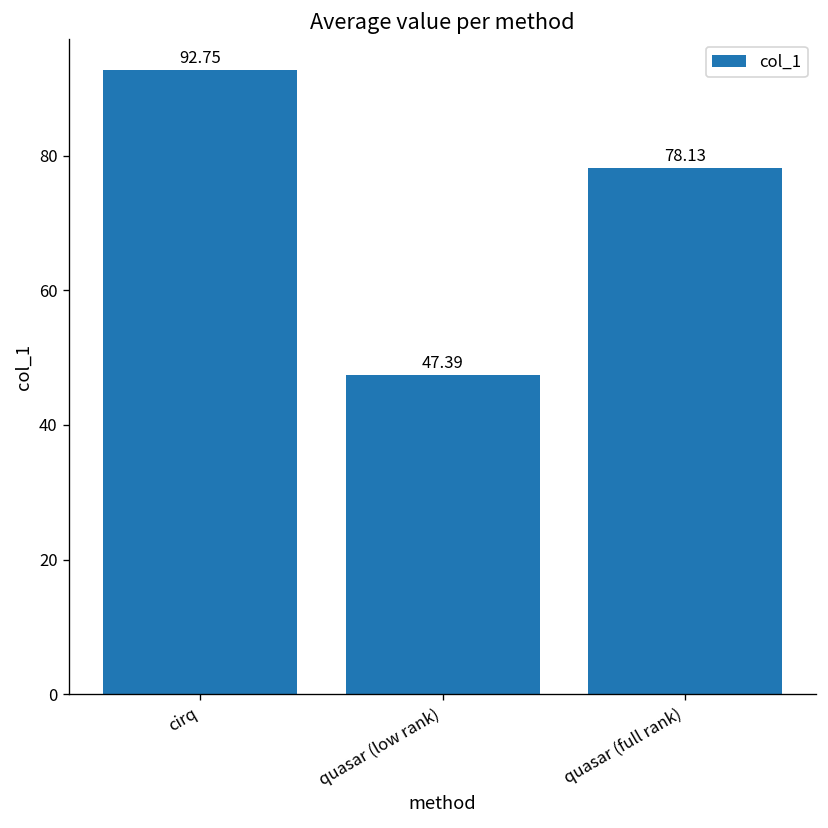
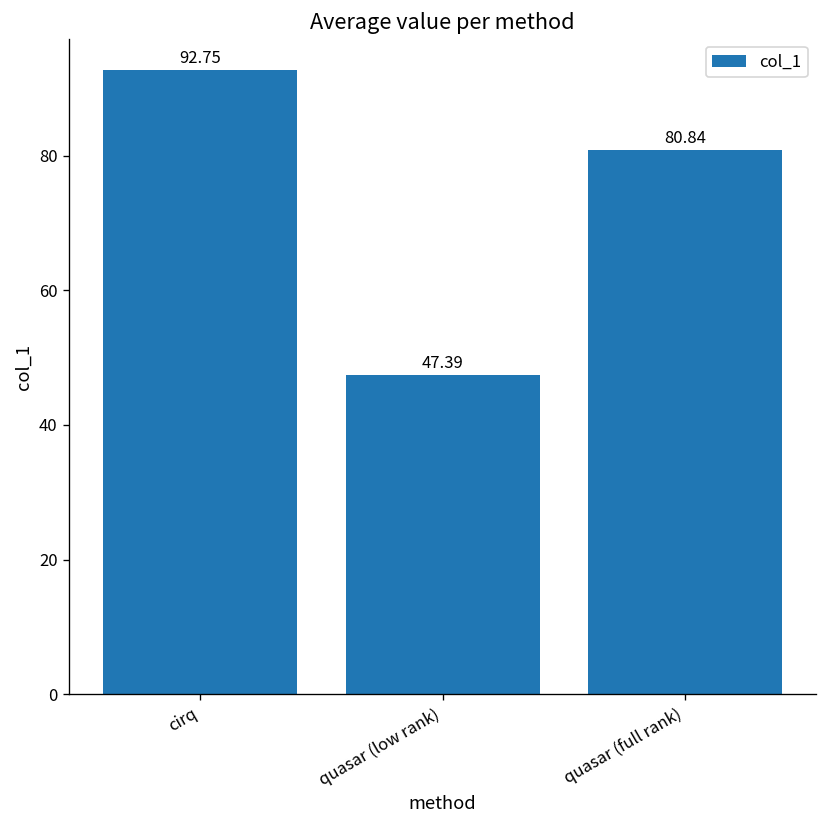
quasar (full rank): 78.13 -> 80.84
